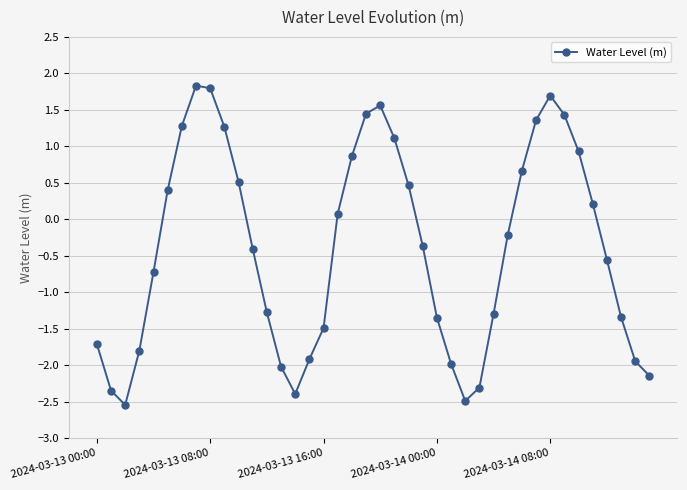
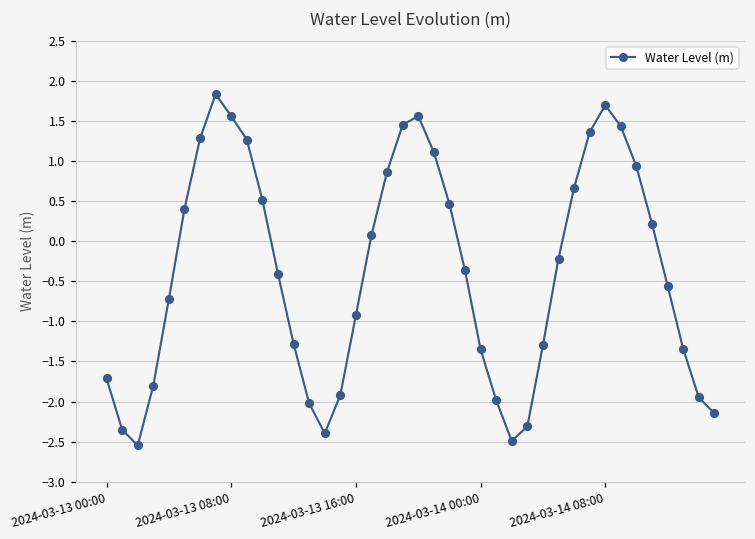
2024-03-13 08:00: 1.8 -> 1.6
2024-03-13 16:00: -1.5 -> -0.9
